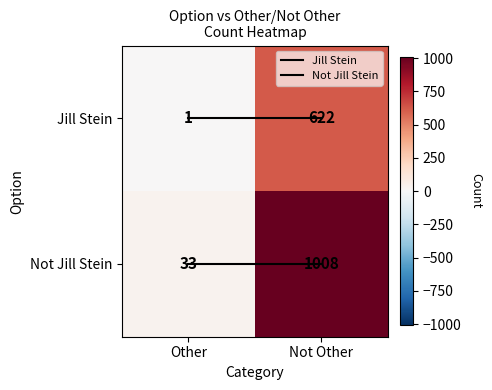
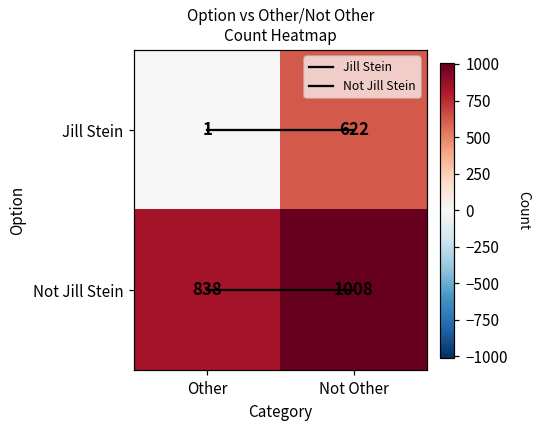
Not Jill Stein, Other: 33 -> 838
